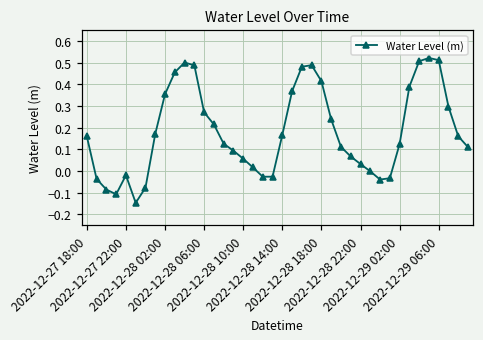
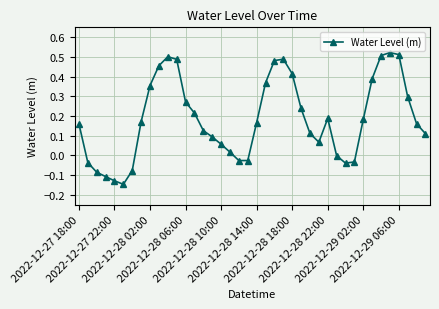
2022-12-27 22:00: -0.02 -> -0.13
2022-12-28 22:00: 0.03 -> 0.19
2022-12-29 02:00: 0.12 -> 0.18
